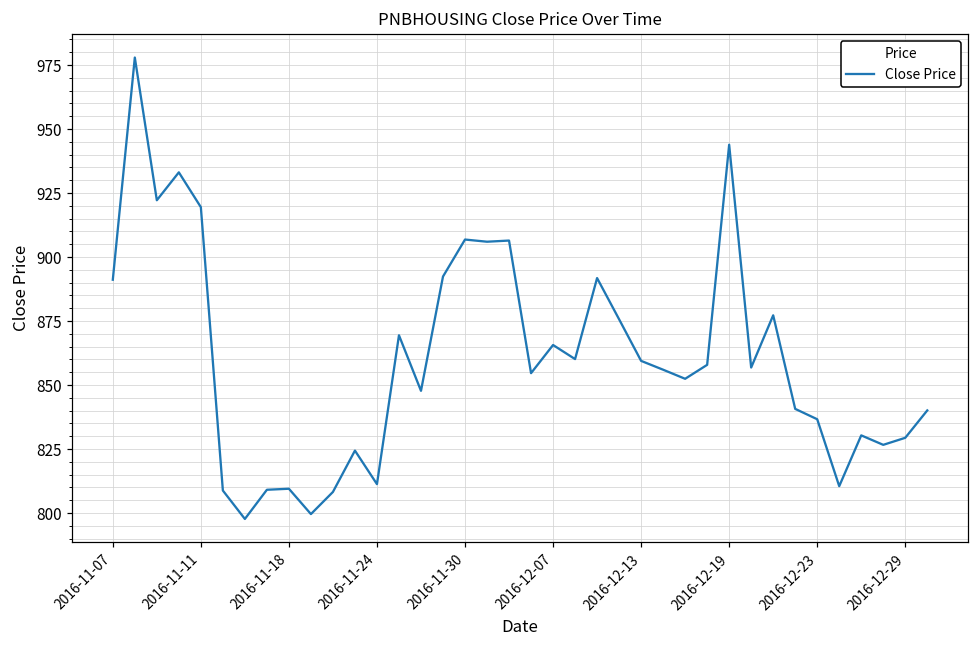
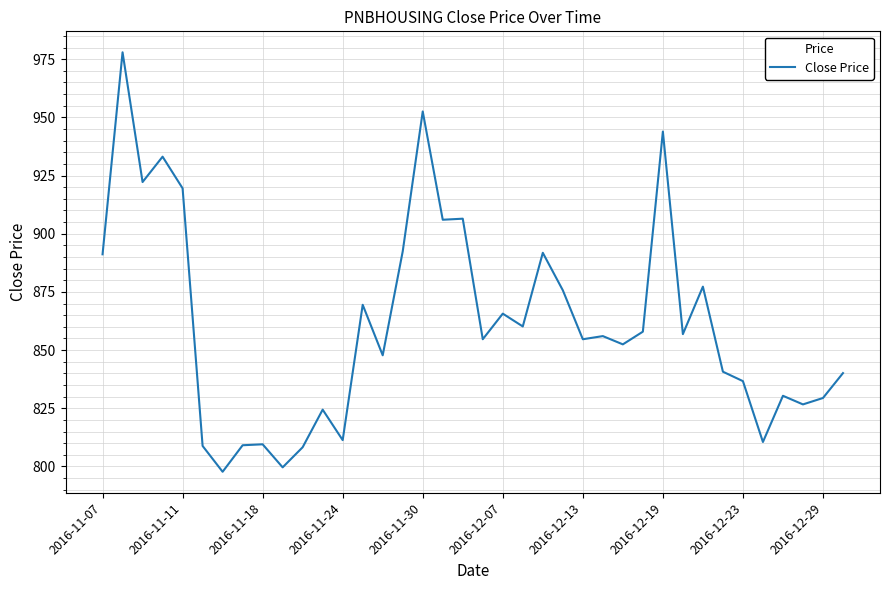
2016-11-30: 907 -> 953
2016-12-13: 859 -> 855
